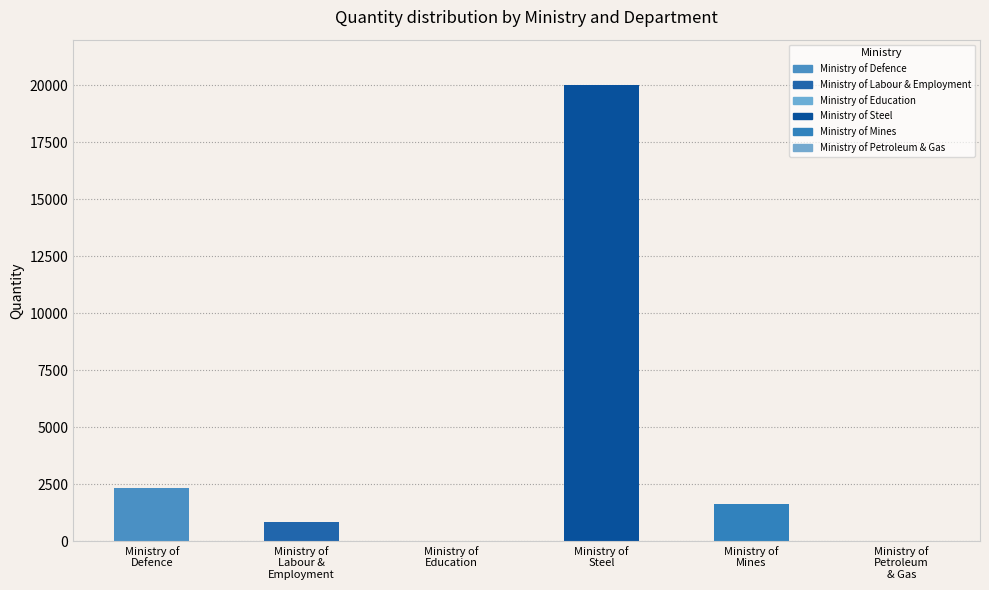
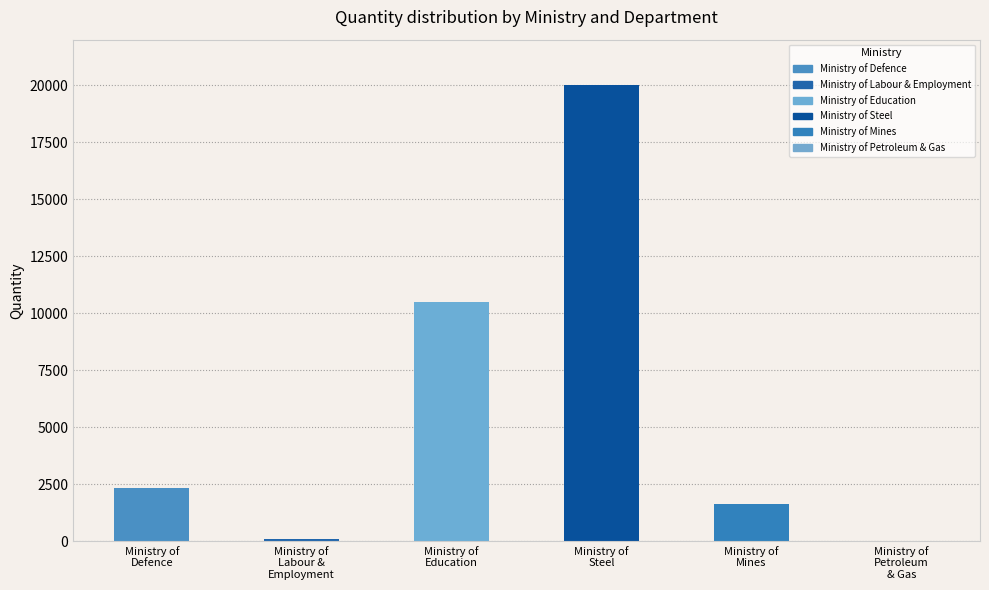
Ministry of Labour & Employment: 800 -> 100
Ministry of Education: 0 -> 10500
